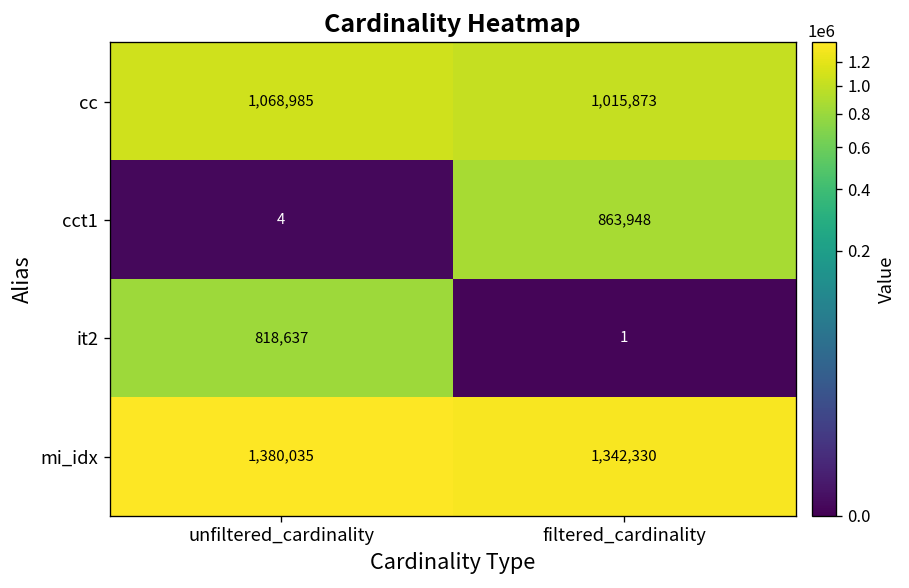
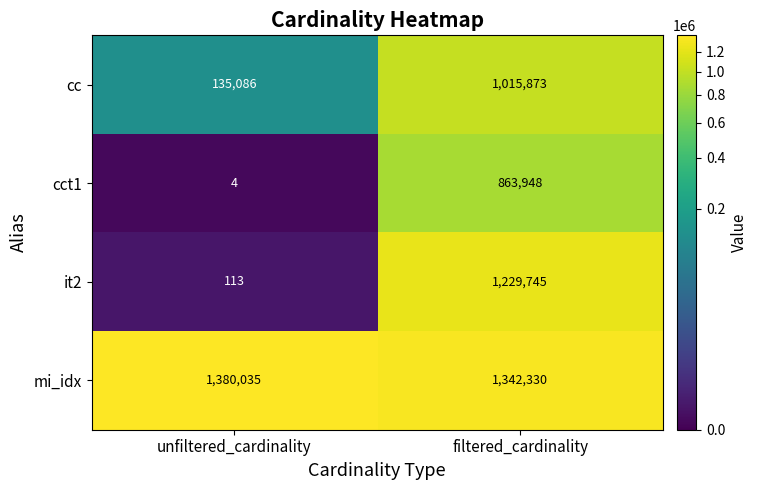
cc, unfiltered_cardinality: 1,068,985 -> 135,086
it2, unfiltered_cardinality: 818,637 -> 113
it2, filtered_cardinality: 1 -> 1,229,745
